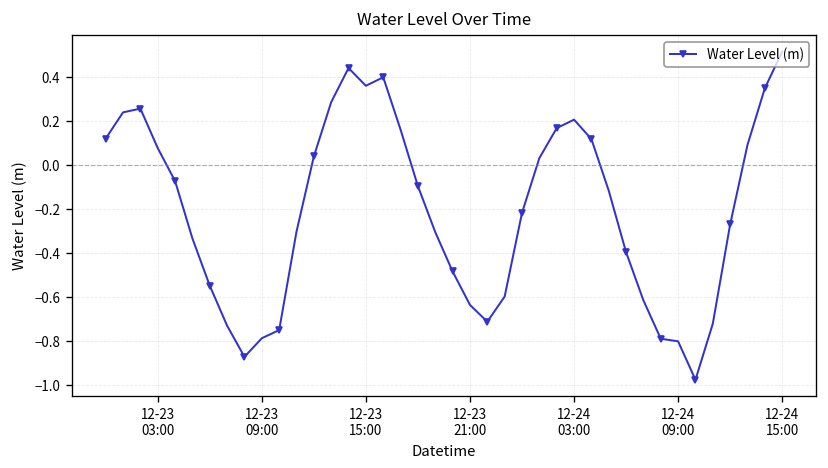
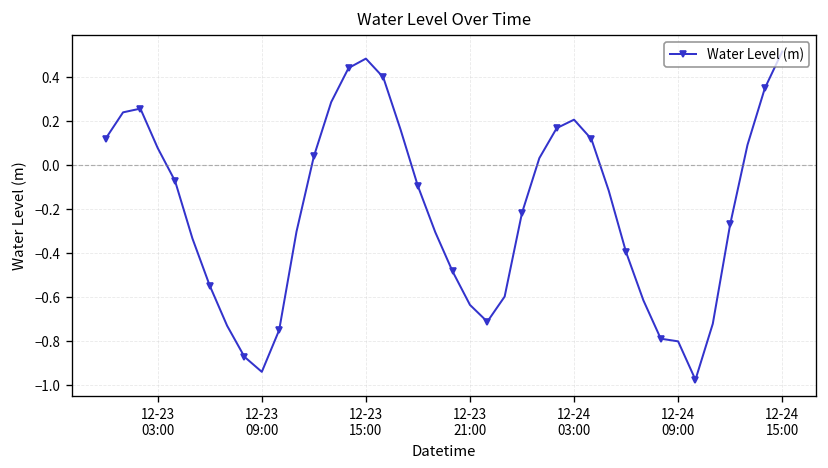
12-23 09:00: -0.79 -> -0.94
12-23 15:00: 0.36 -> 0.49
